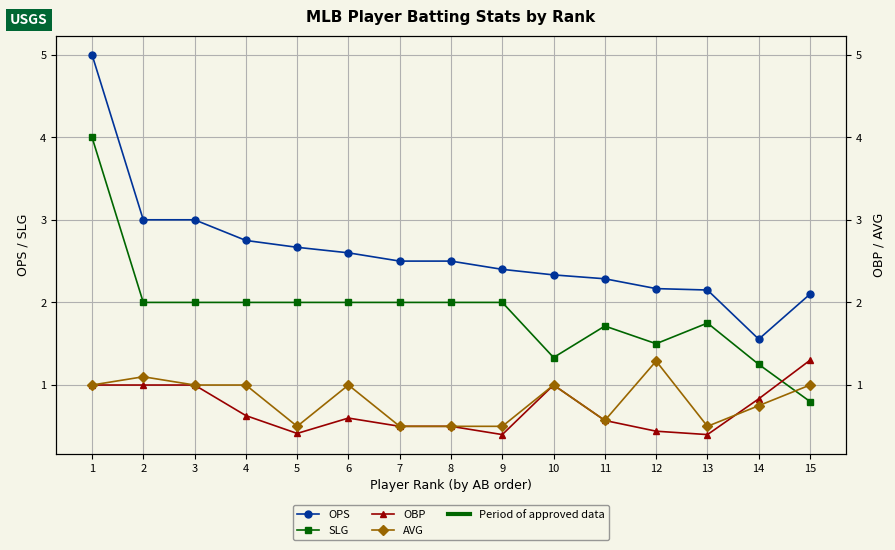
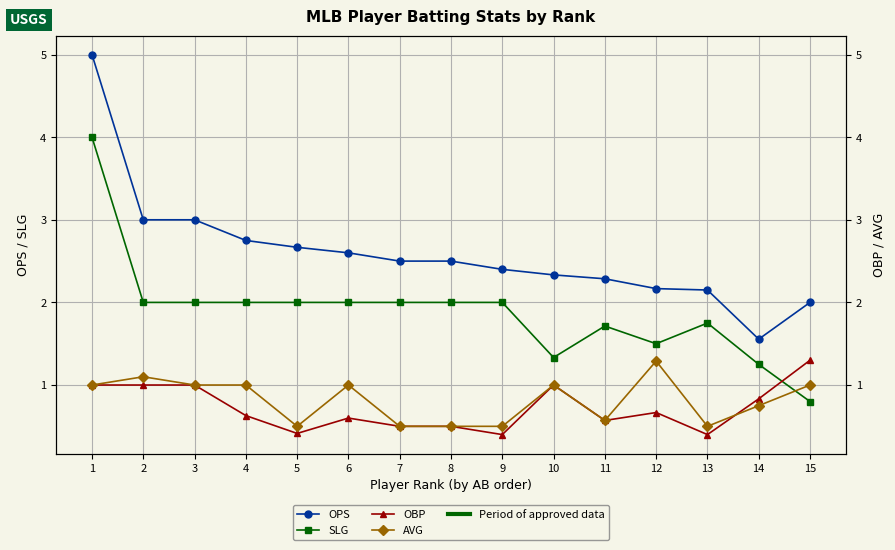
OBP, 12: 0.4 -> 0.7
OPS, 15: 2.1 -> 2.0
